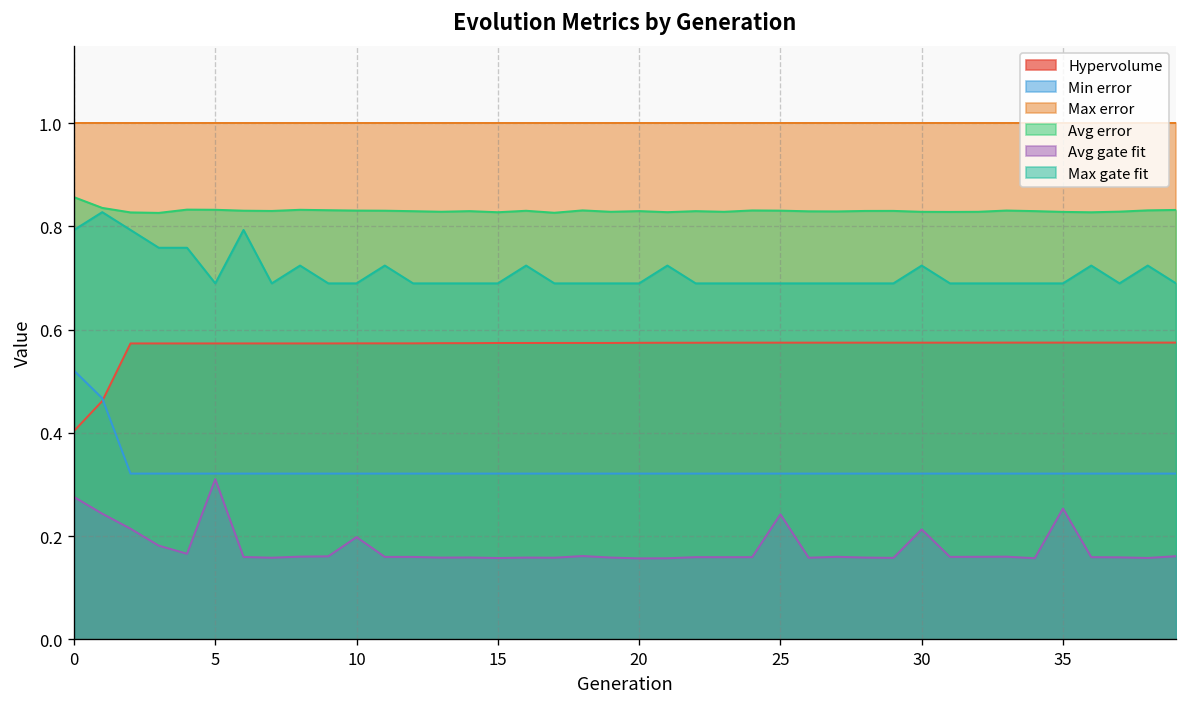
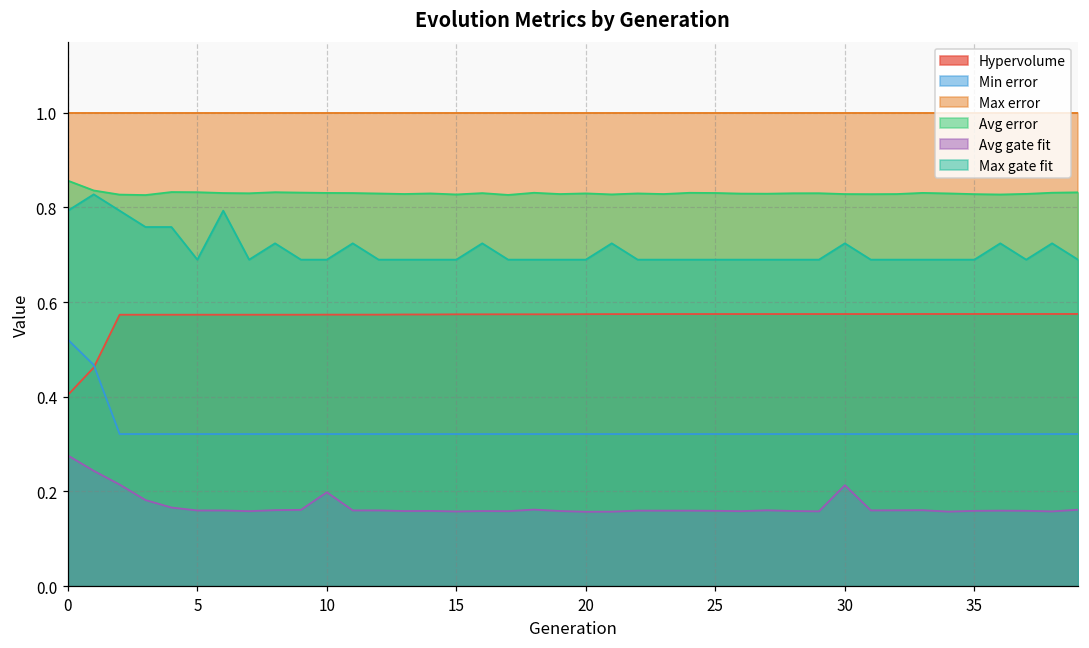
Avg gate fit, 5: 0.31 -> 0.16
Avg gate fit, 25: 0.24 -> 0.16
Avg gate fit, 35: 0.25 -> 0.16
